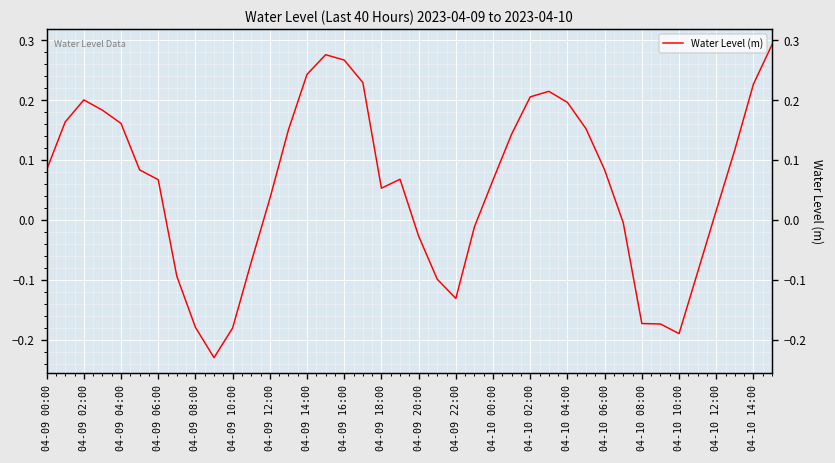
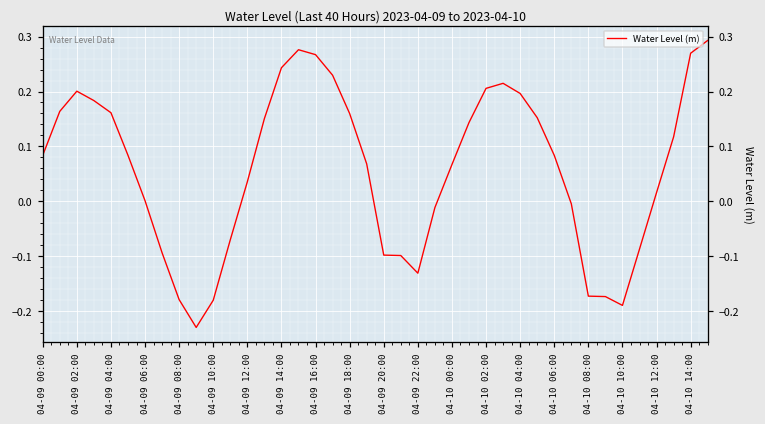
04-09 06:00: 0.07 -> 0.00
04-09 18:00: 0.05 -> 0.16
04-09 20:00: -0.03 -> -0.10
04-10 14:00: 0.23 -> 0.27
